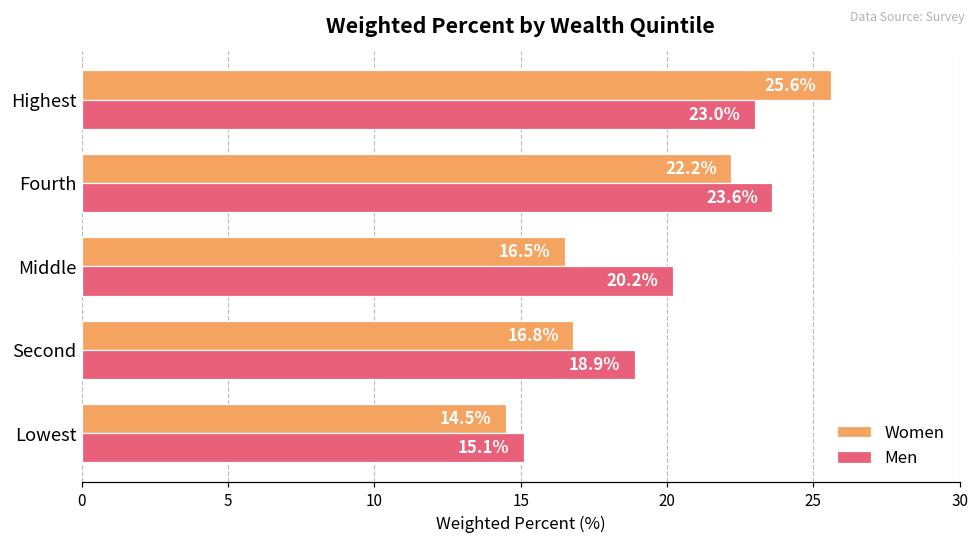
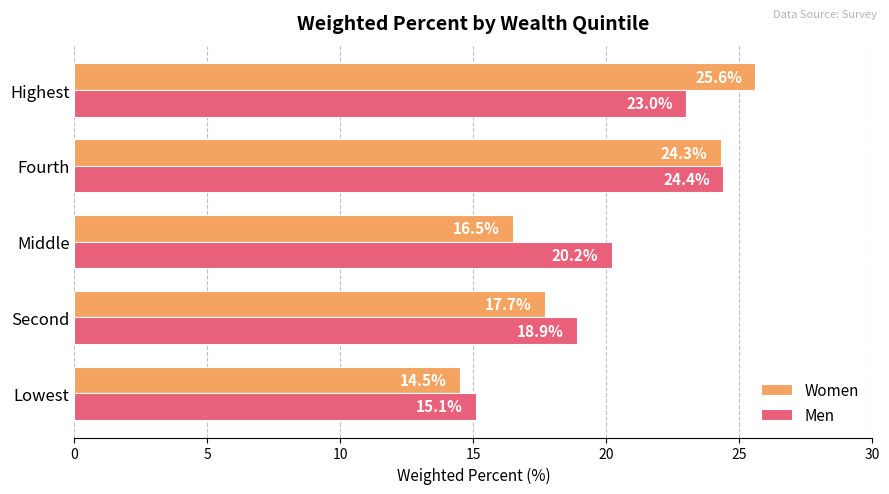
Women, Fourth: 22.2% -> 24.3%
Men, Fourth: 23.6% -> 24.4%
Women, Second: 16.8% -> 17.7%
